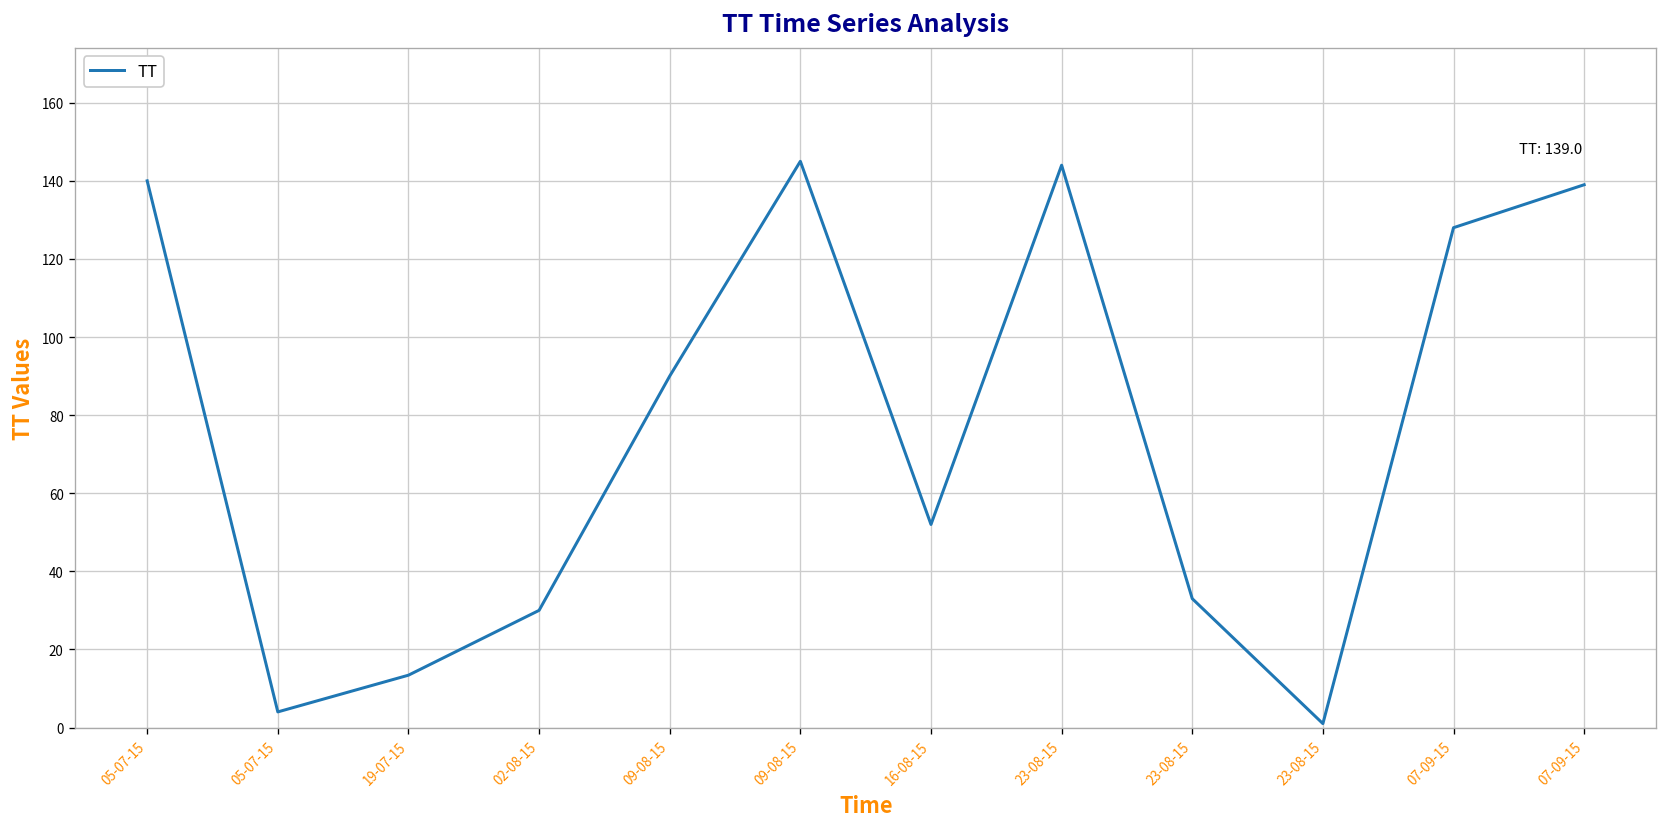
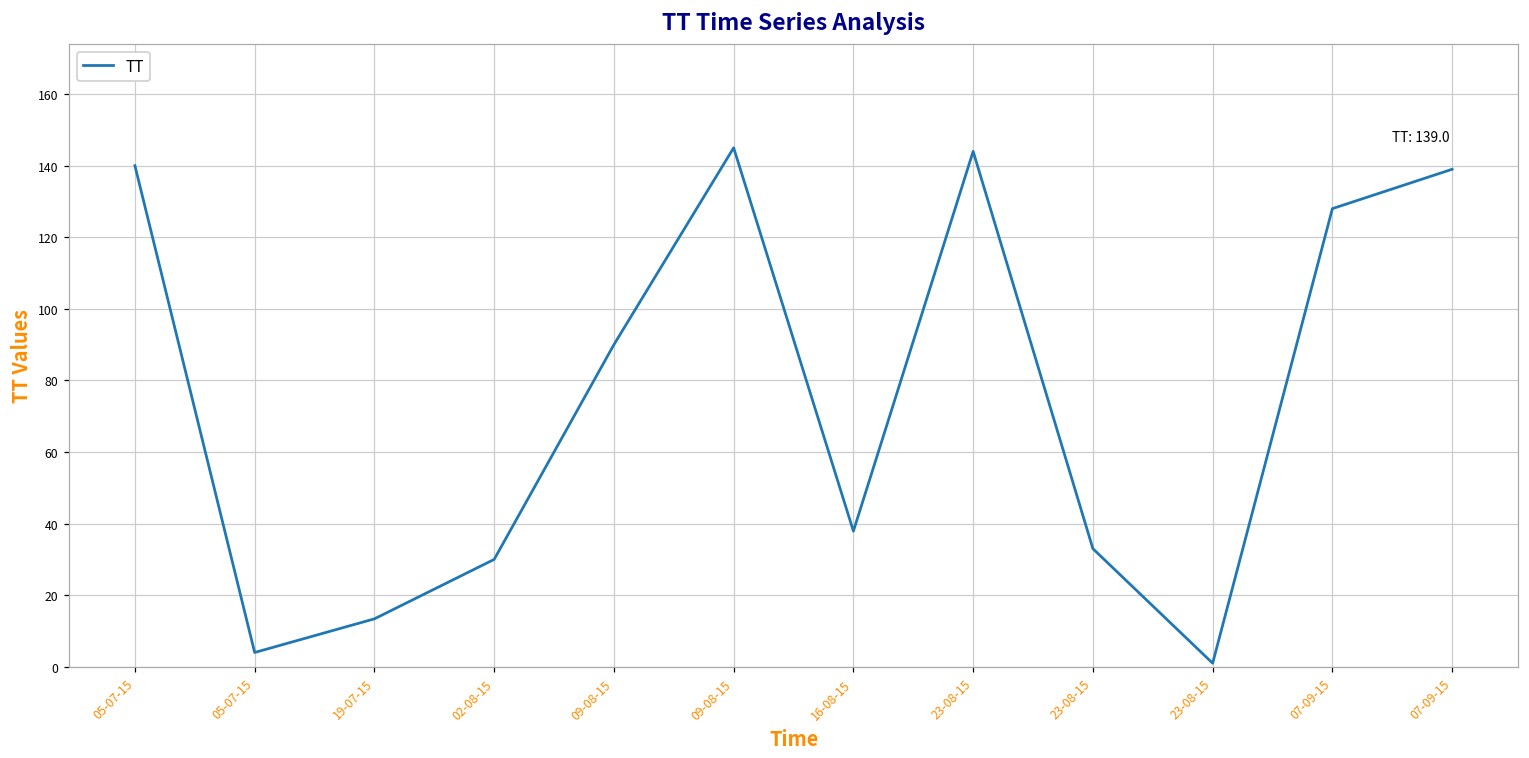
16-08-15: 52 -> 38
